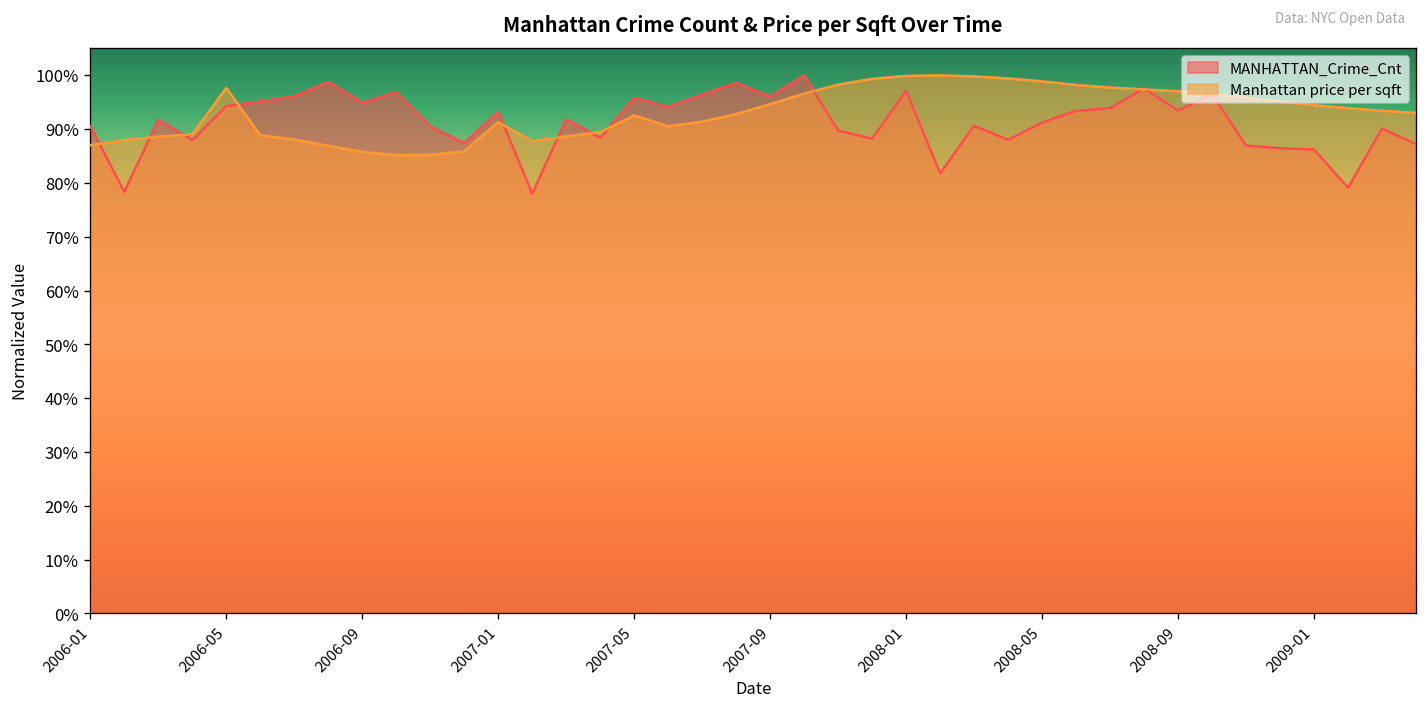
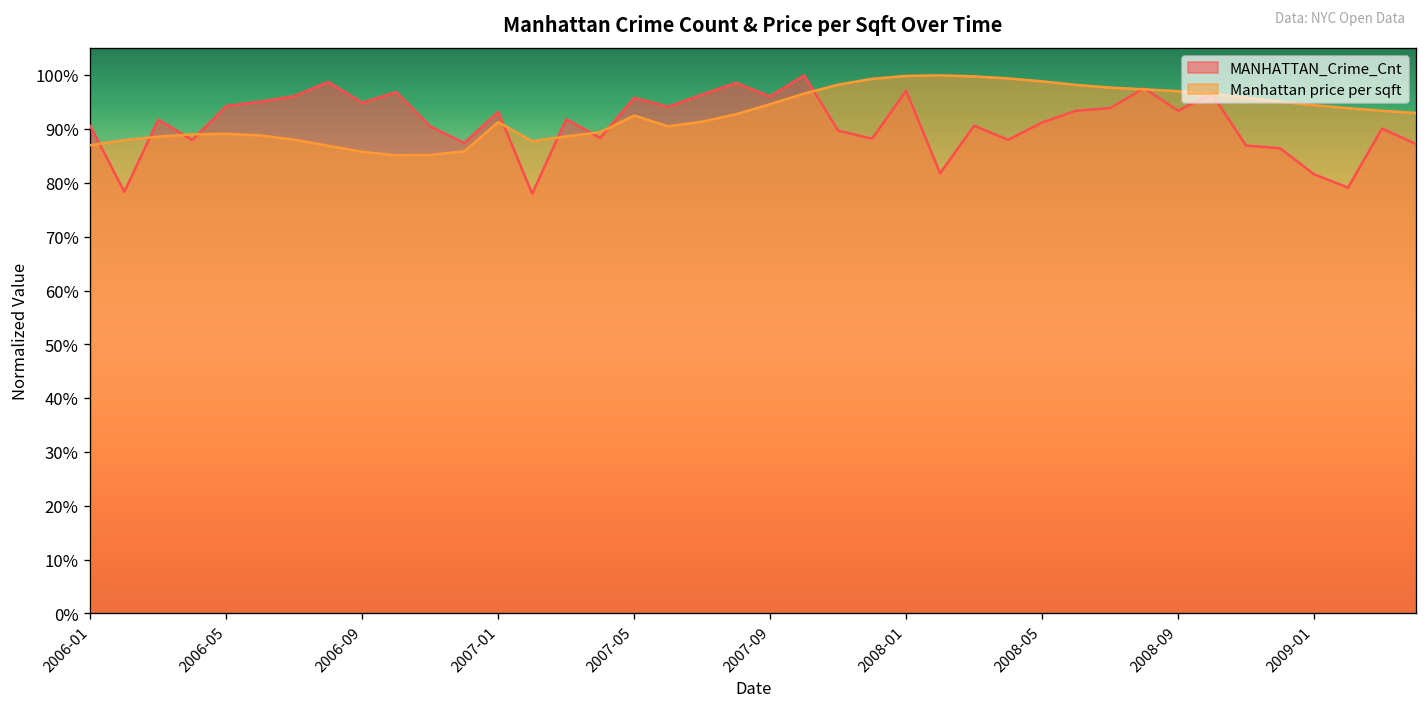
Manhattan price per sqft, 2006-05: 98% -> 89%
MANHATTAN_Crime_Cnt, 2009-01: 86% -> 82%
